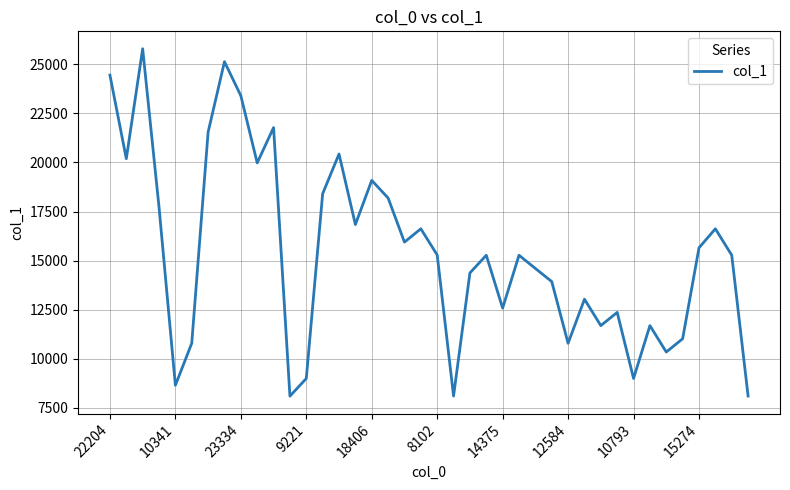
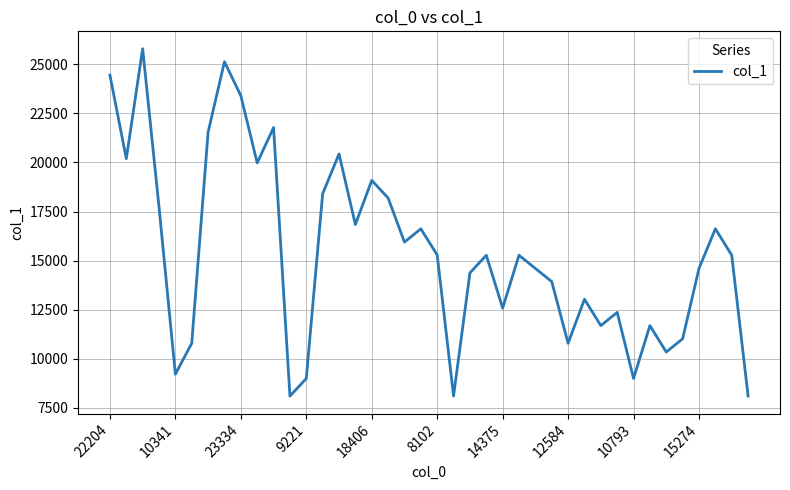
10341: 8700 -> 9200
15274: 15700 -> 14600
